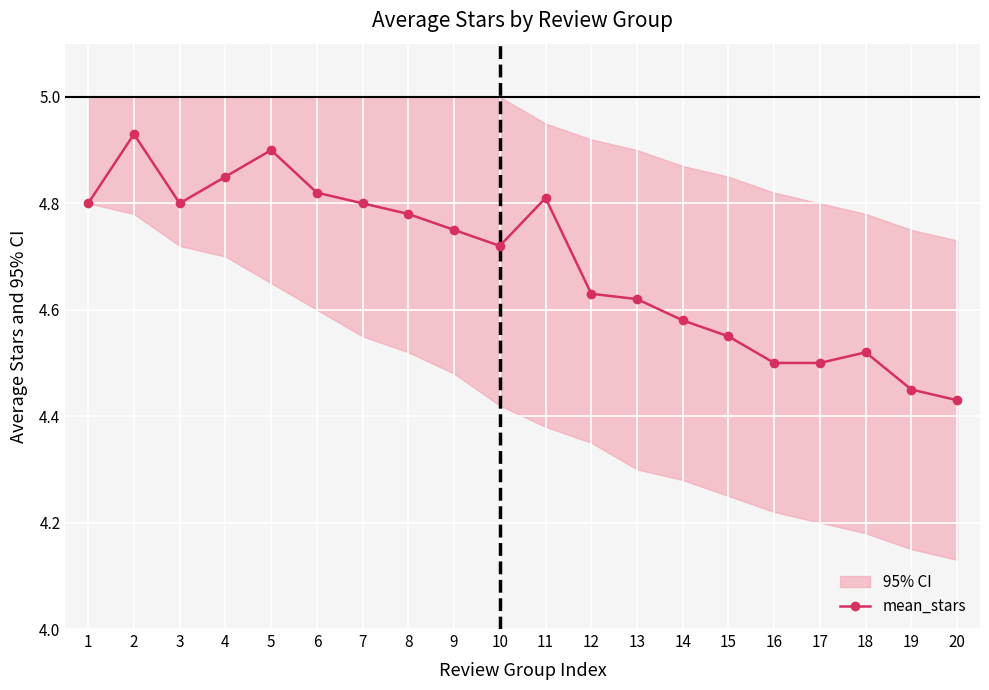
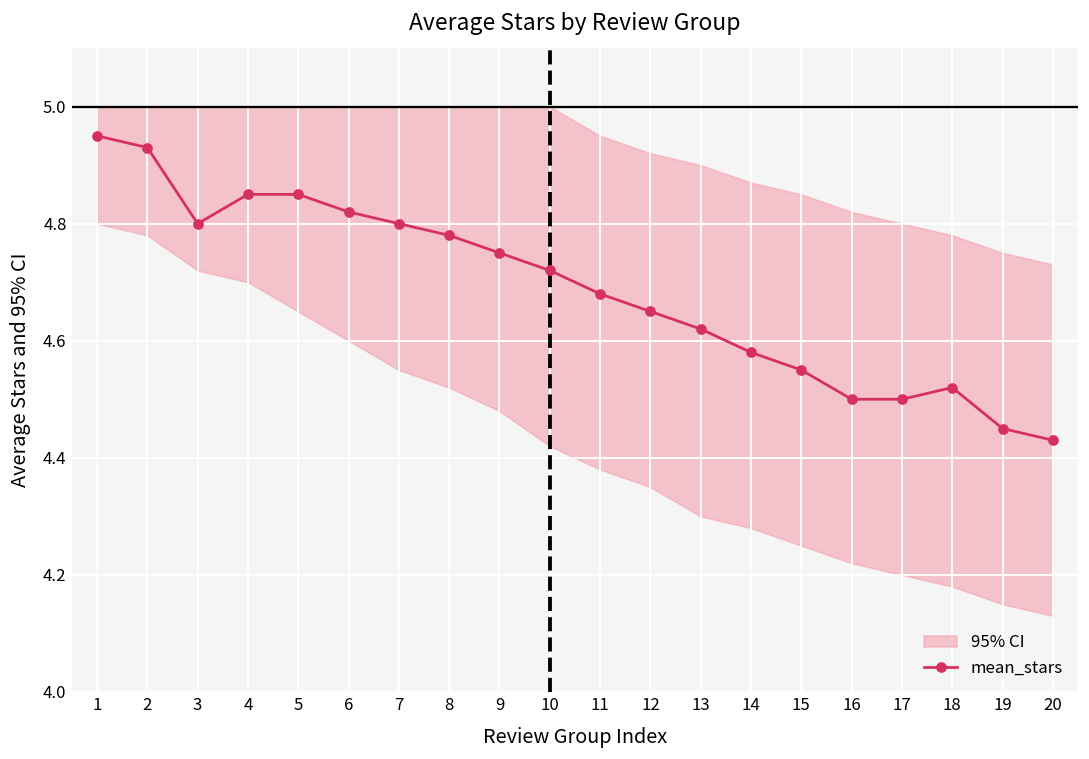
mean_stars, 1: 4.80 -> 4.95
mean_stars, 5: 4.90 -> 4.85
mean_stars, 11: 4.81 -> 4.68
mean_stars, 12: 4.63 -> 4.65
